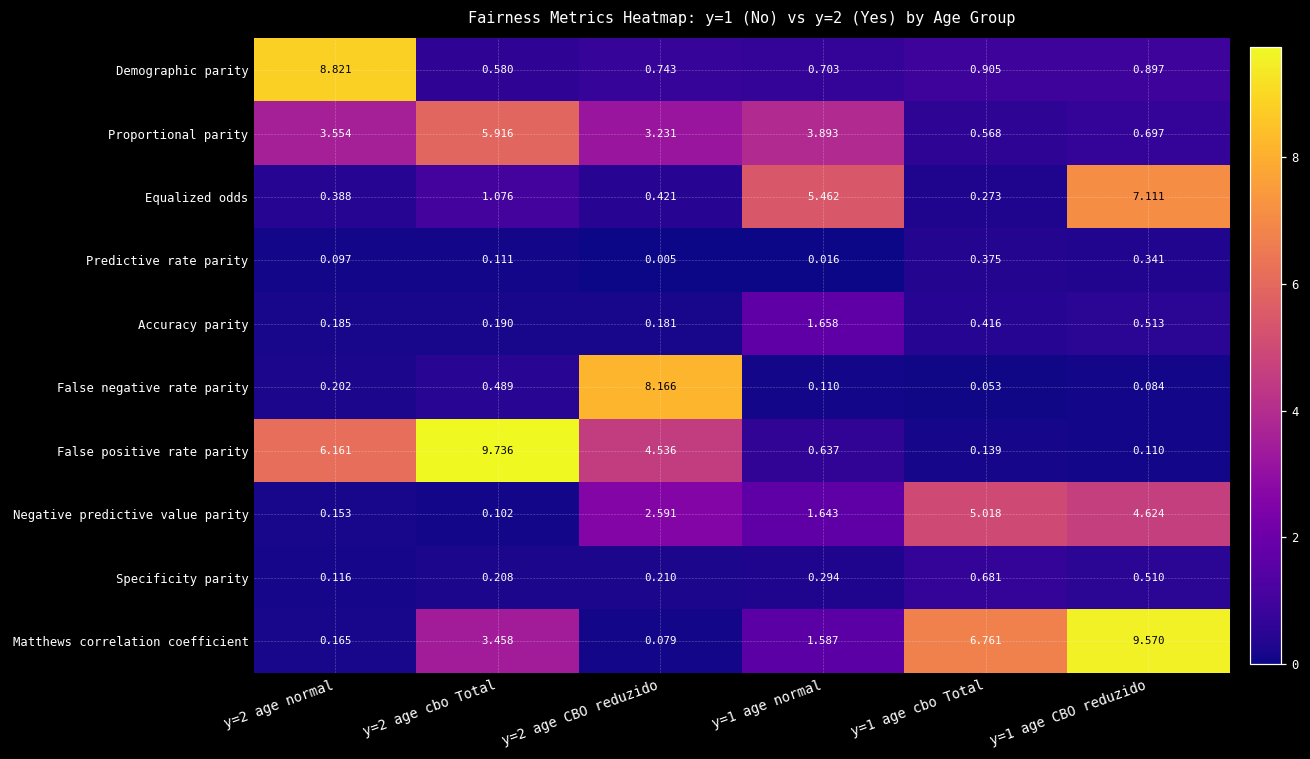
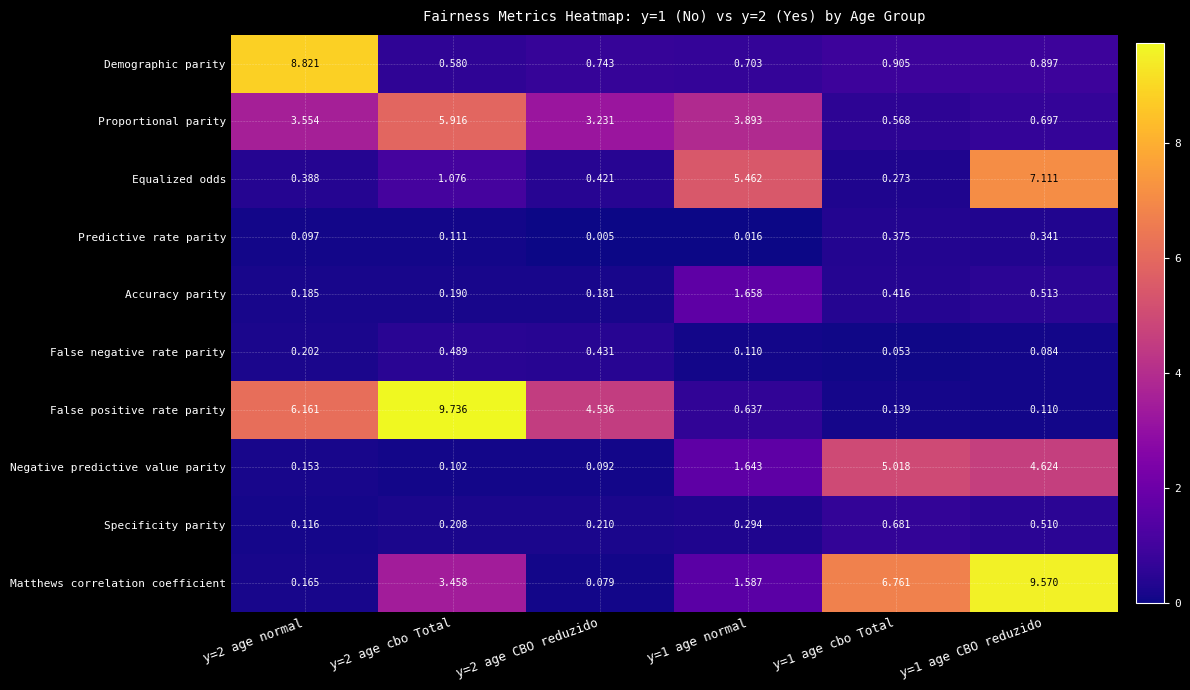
False negative rate parity, y=2 age CBO reduzido: 8.166 -> 0.431
Negative predictive value parity, y=2 age CBO reduzido: 2.591 -> 0.092
